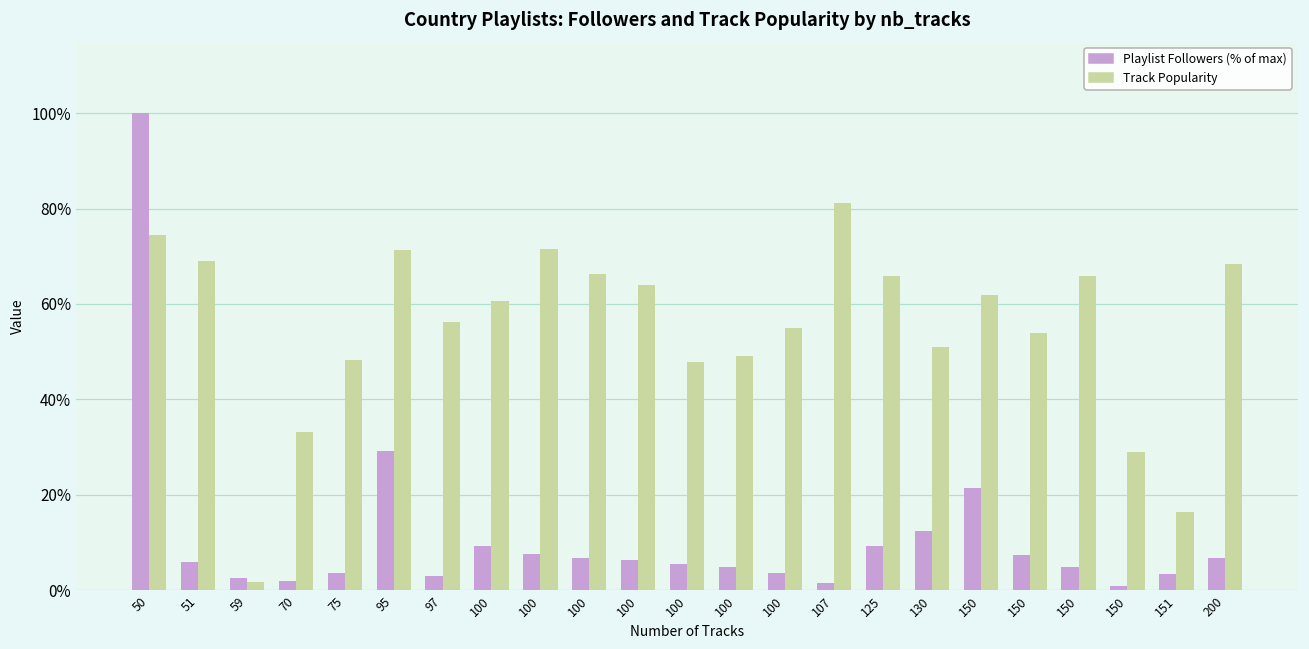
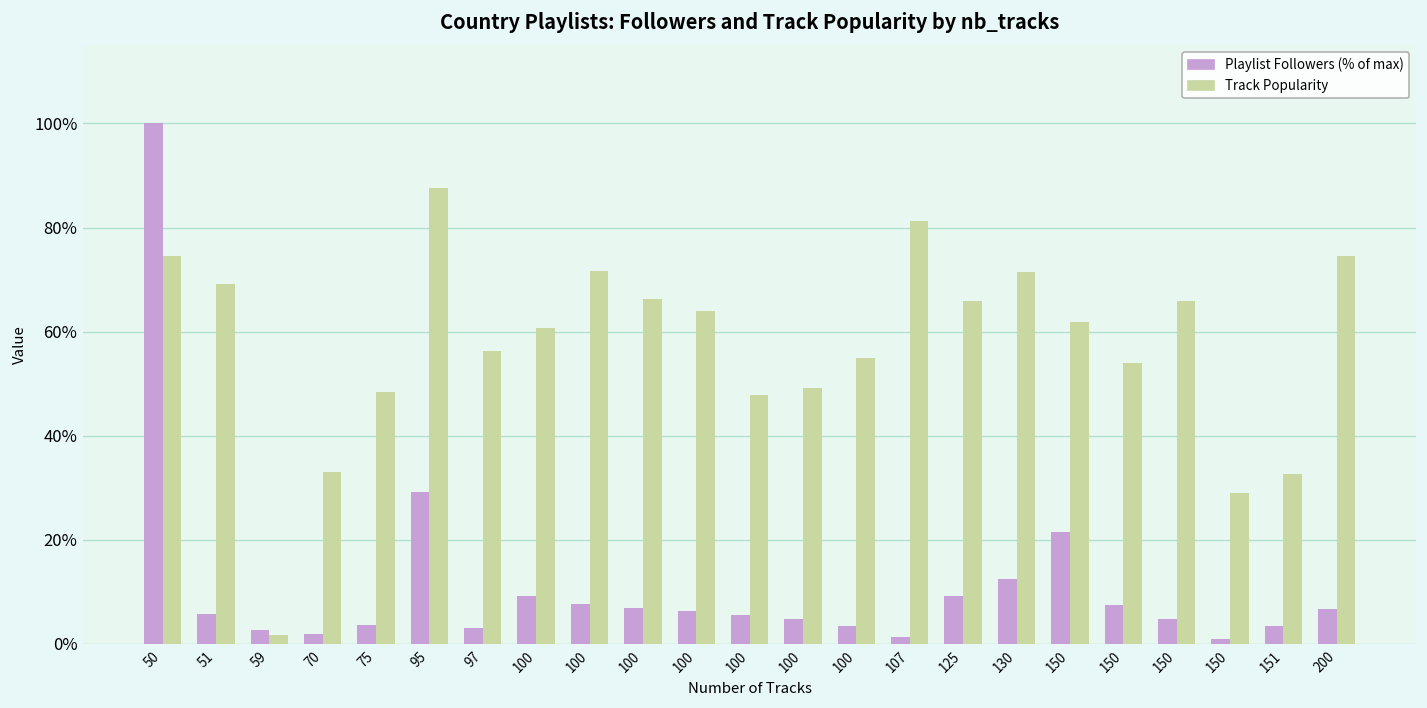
Track Popularity, 95: 71% -> 88%
Track Popularity, 130: 51% -> 71%
Track Popularity, 151: 16% -> 33%
Track Popularity, 200: 68% -> 74%
